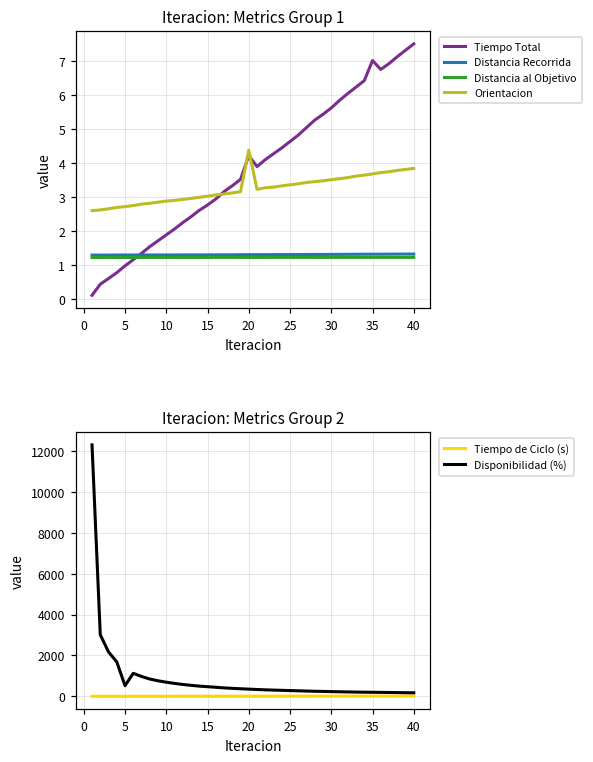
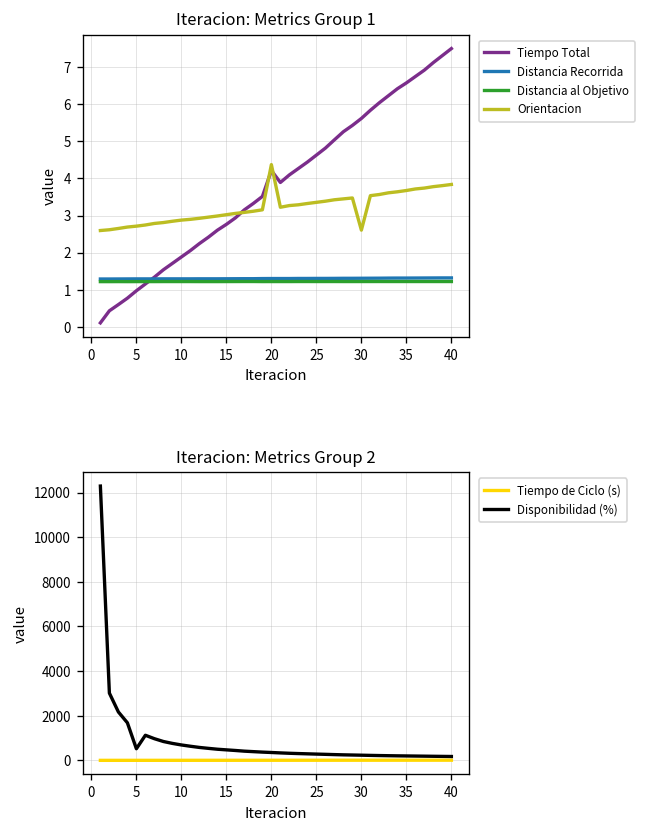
Iteracion: Metrics Group 1, Orientacion, 30: 3.5 -> 2.6
Iteracion: Metrics Group 1, Tiempo Total, 35: 7.0 -> 6.6
